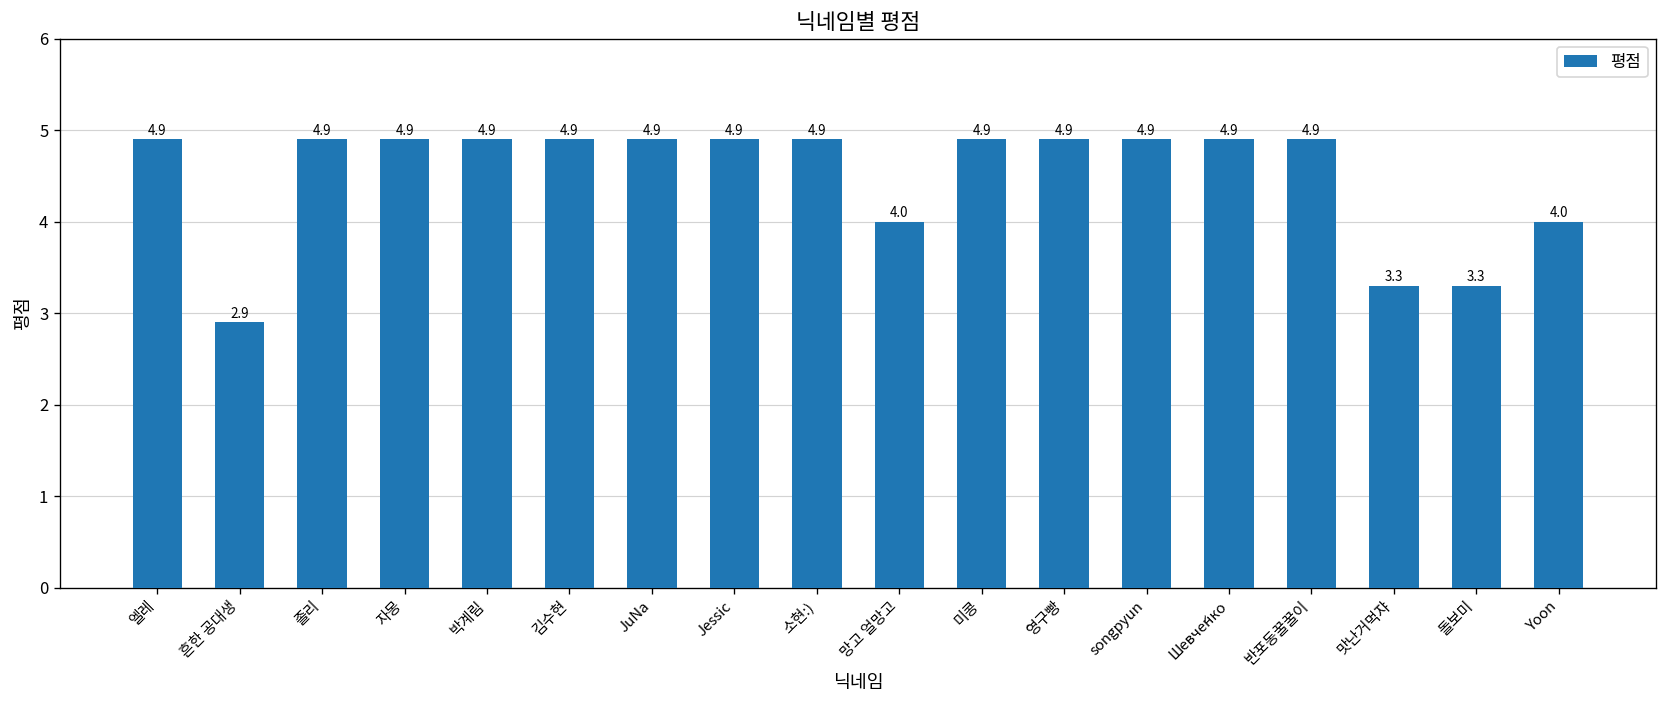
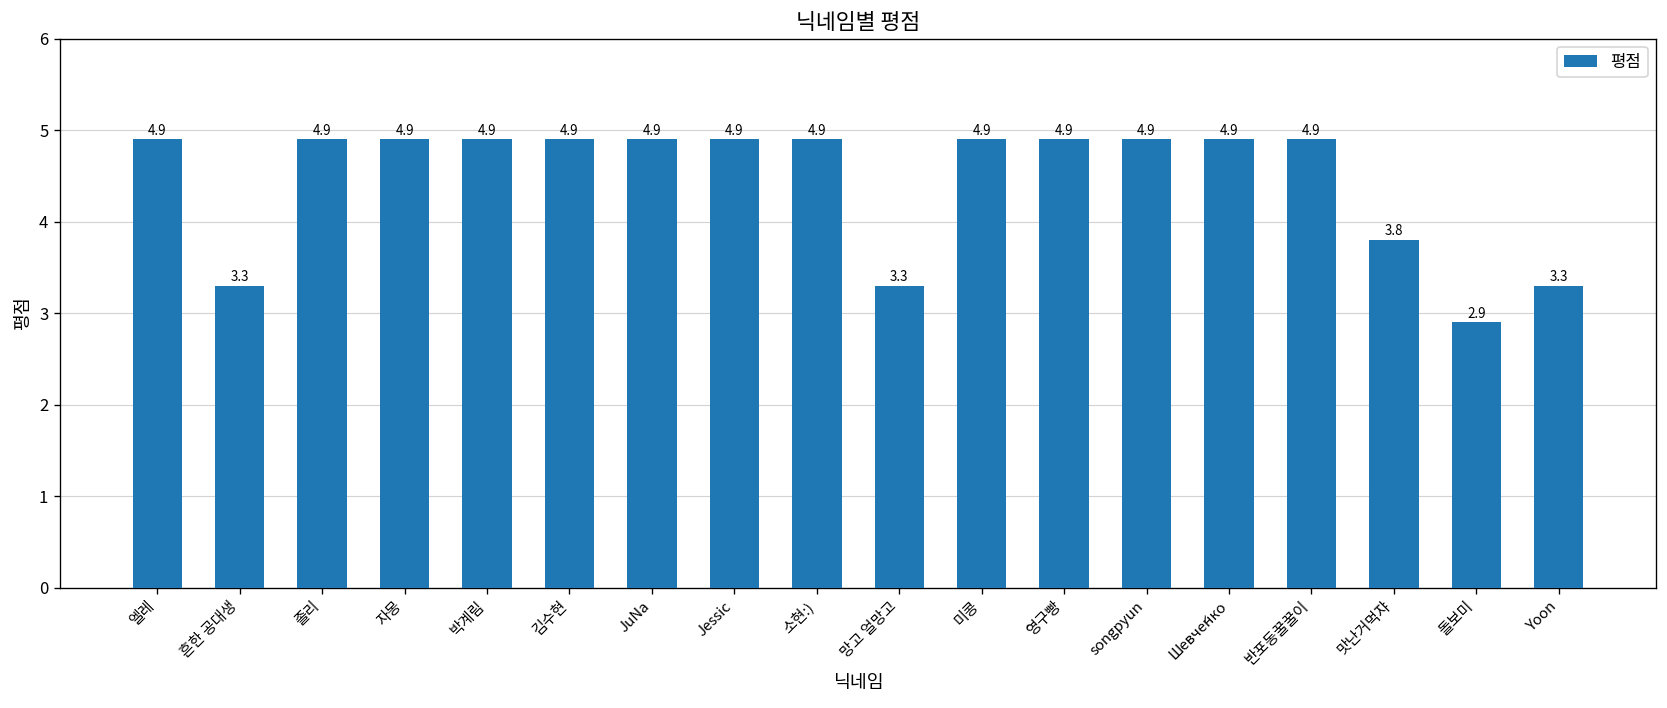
흔한 공대생: 2.9 -> 3.3
망고 얼망고: 4.0 -> 3.3
맛난거먹쟈: 3.3 -> 3.8
돌보미: 3.3 -> 2.9
Yoon: 4.0 -> 3.3
